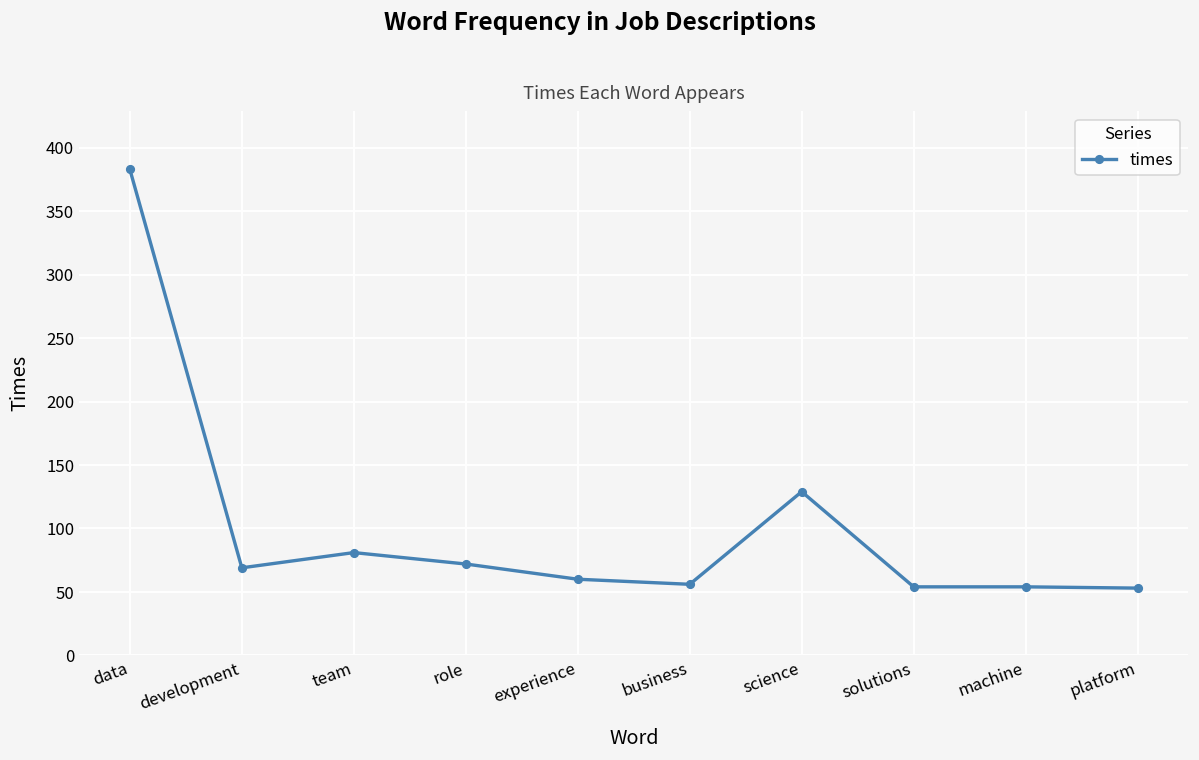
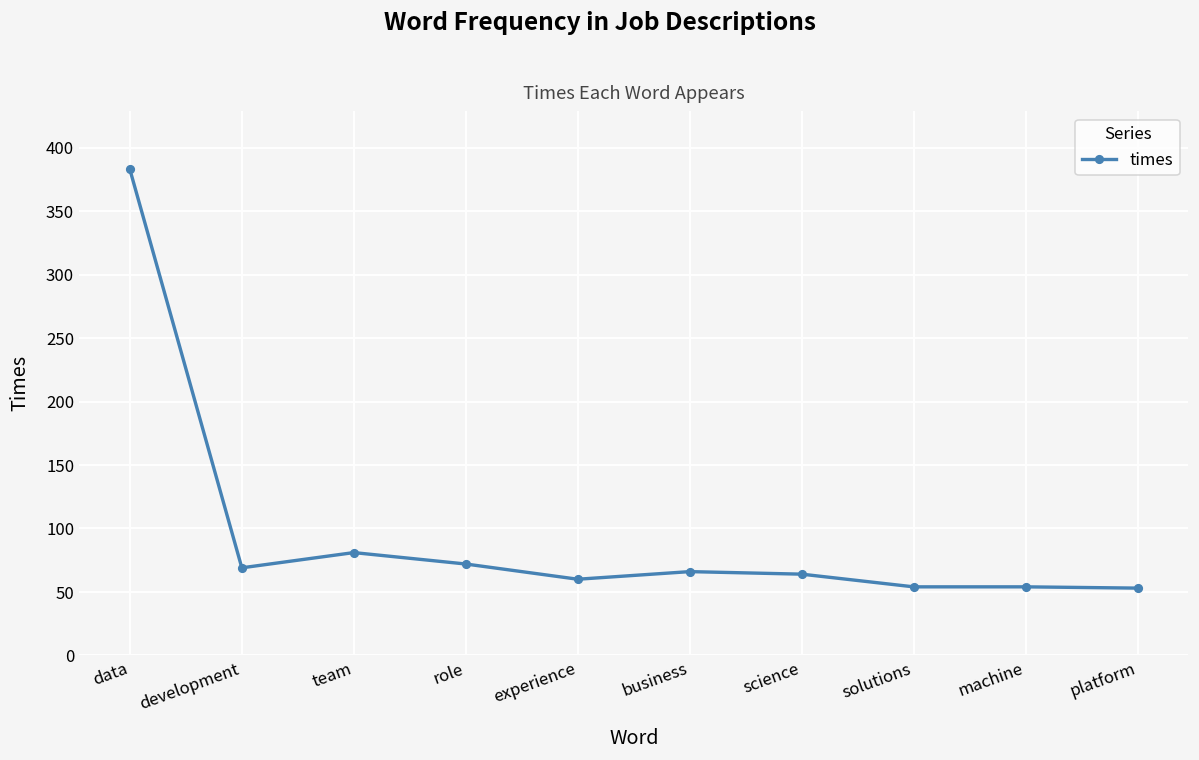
business: 56 -> 66
science: 129 -> 64
